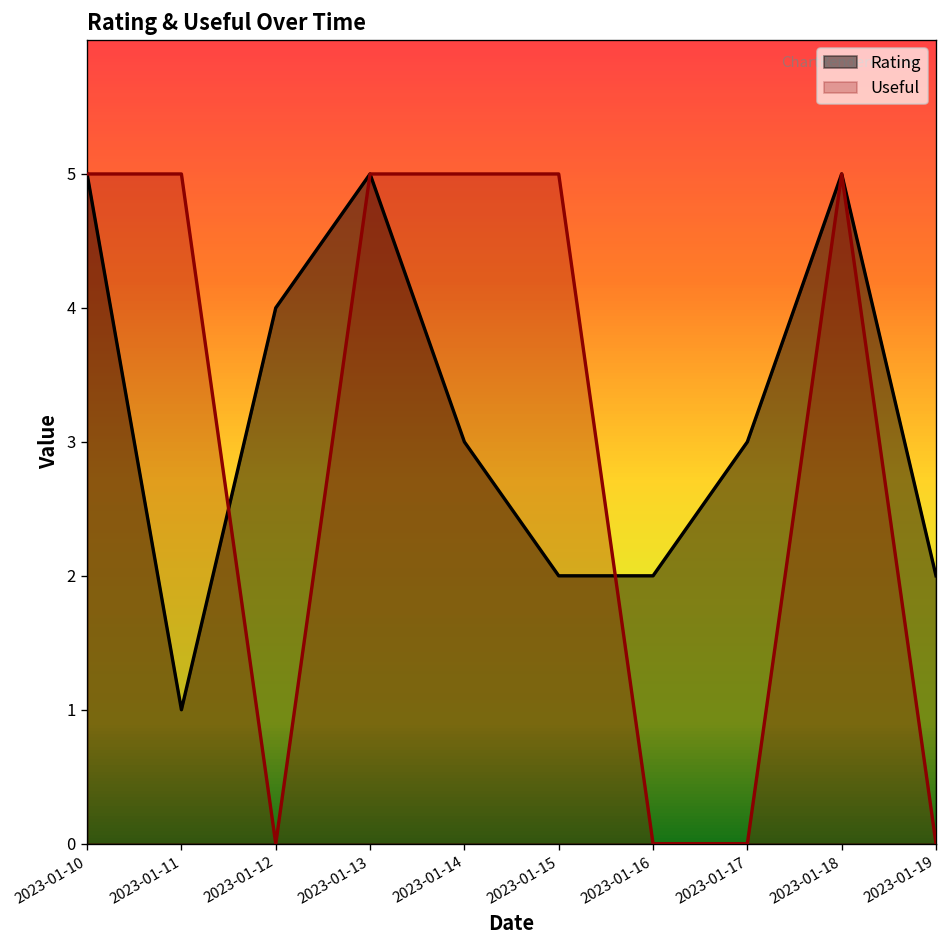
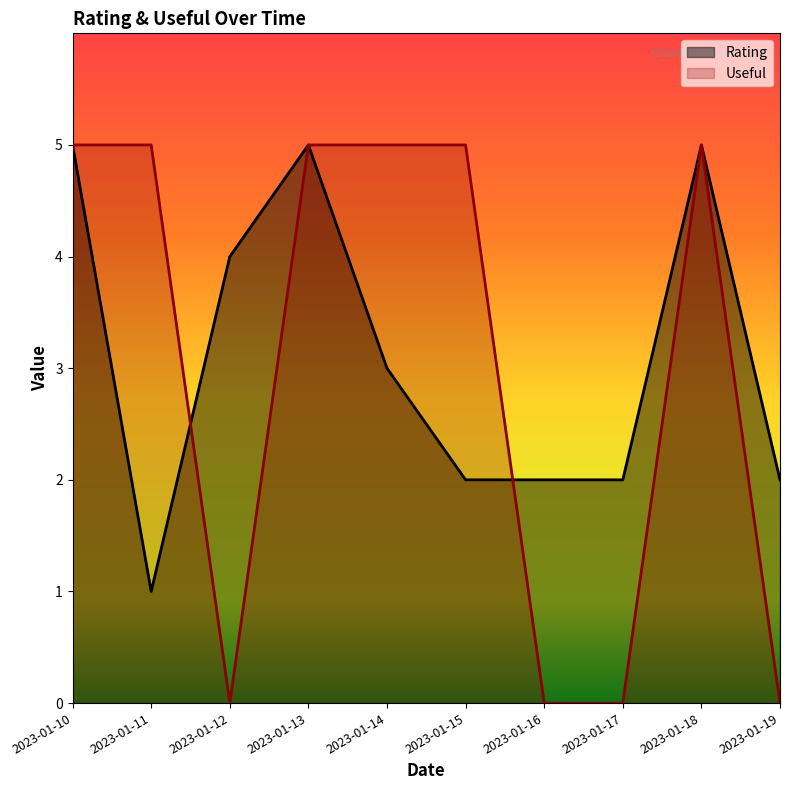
Rating, 2023-01-17: 3 -> 2
